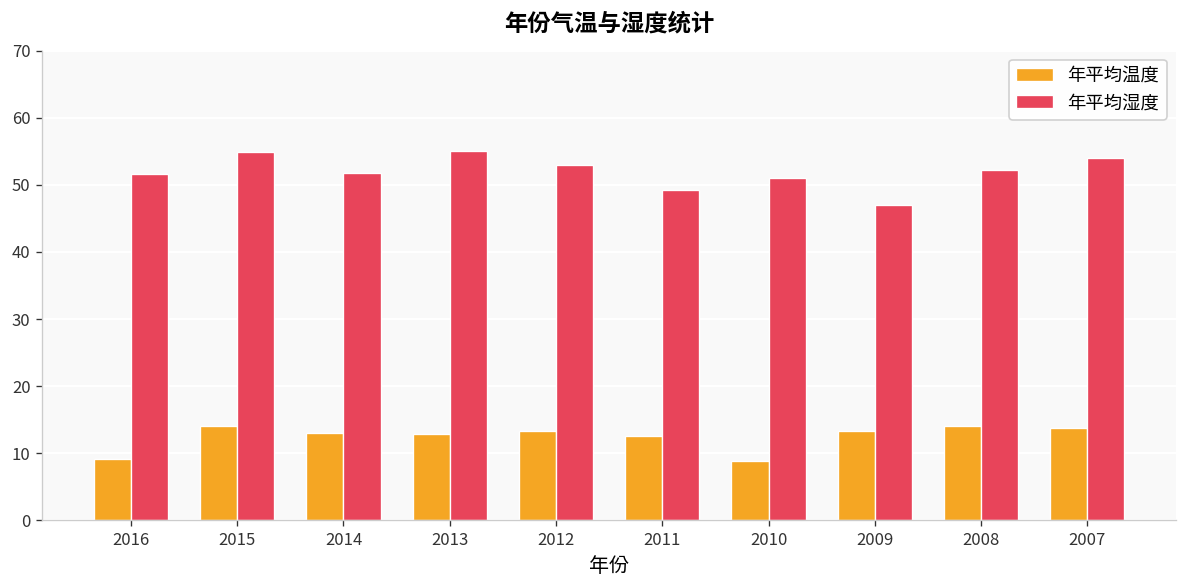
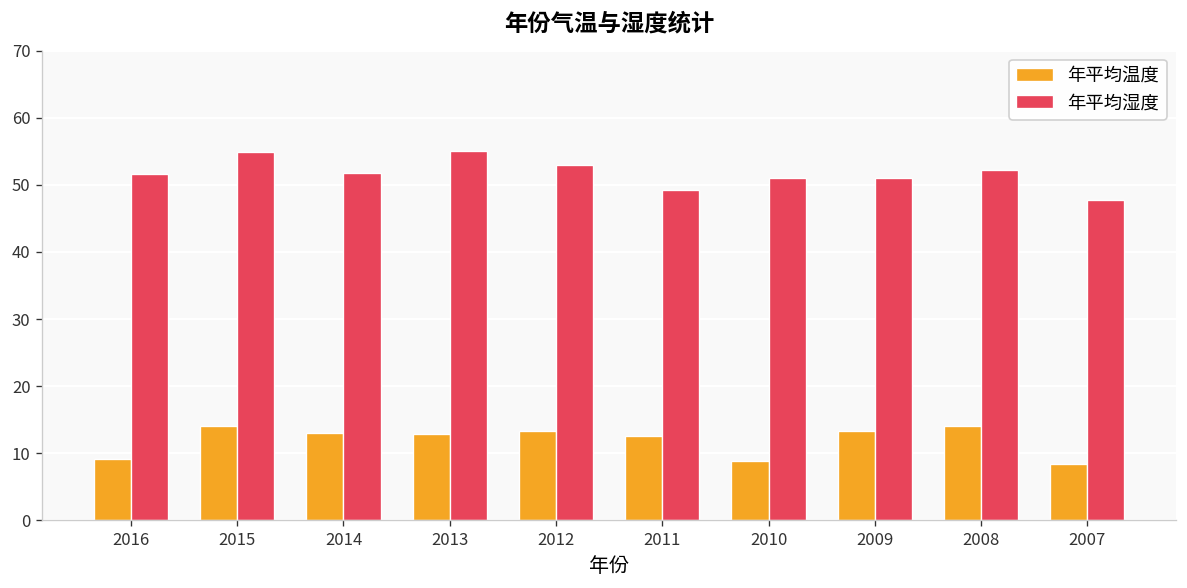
年平均湿度, 2009: 47 -> 51
年平均温度, 2007: 14 -> 8
年平均湿度, 2007: 54 -> 48
